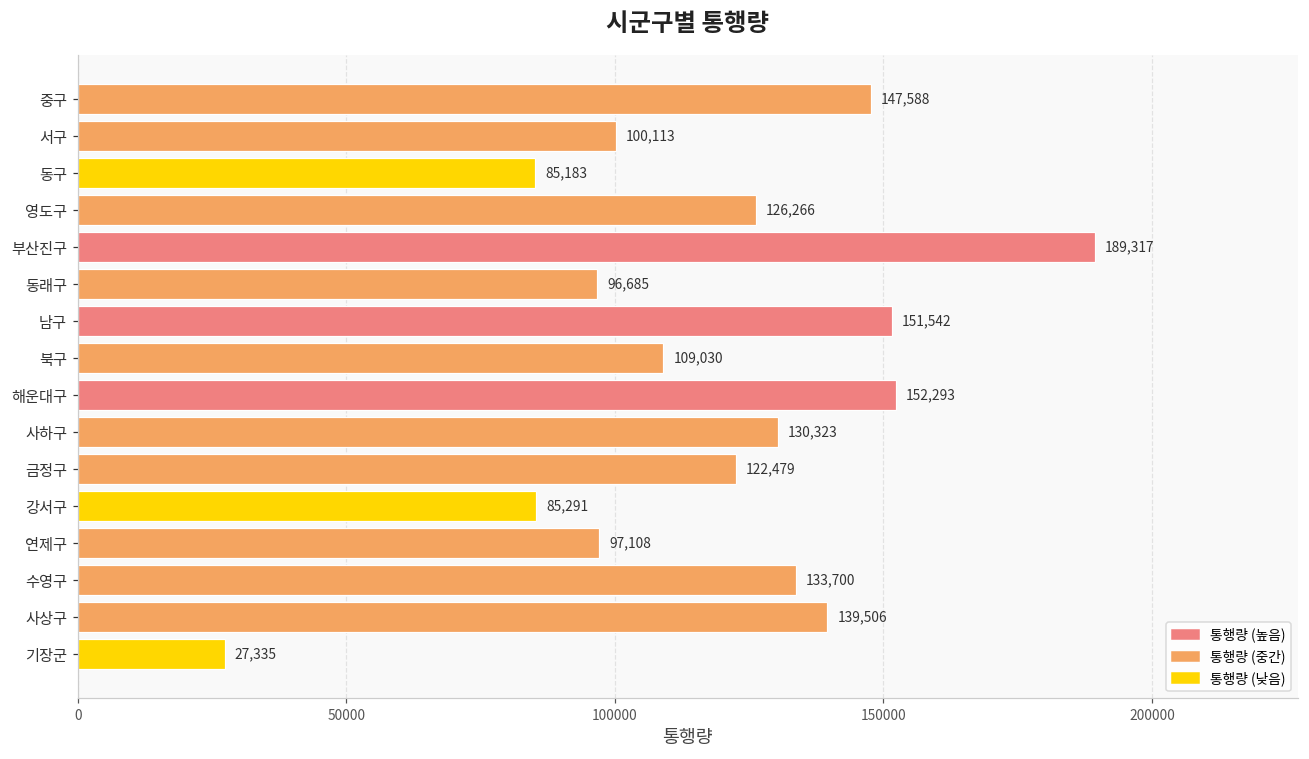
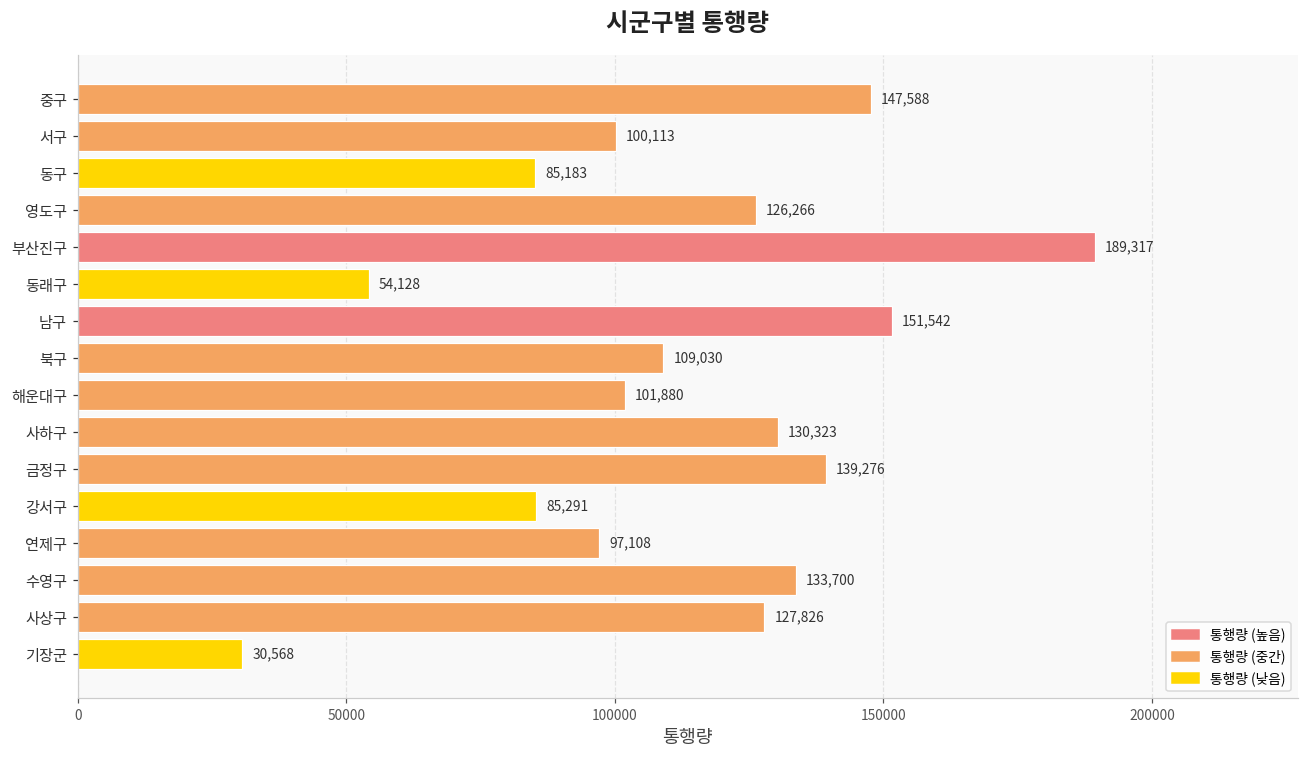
동래구: 96,685 -> 54,128
해운대구: 152,293 -> 101,880
금정구: 122,479 -> 139,276
사상구: 139,506 -> 127,826
기장군: 27,335 -> 30,568
